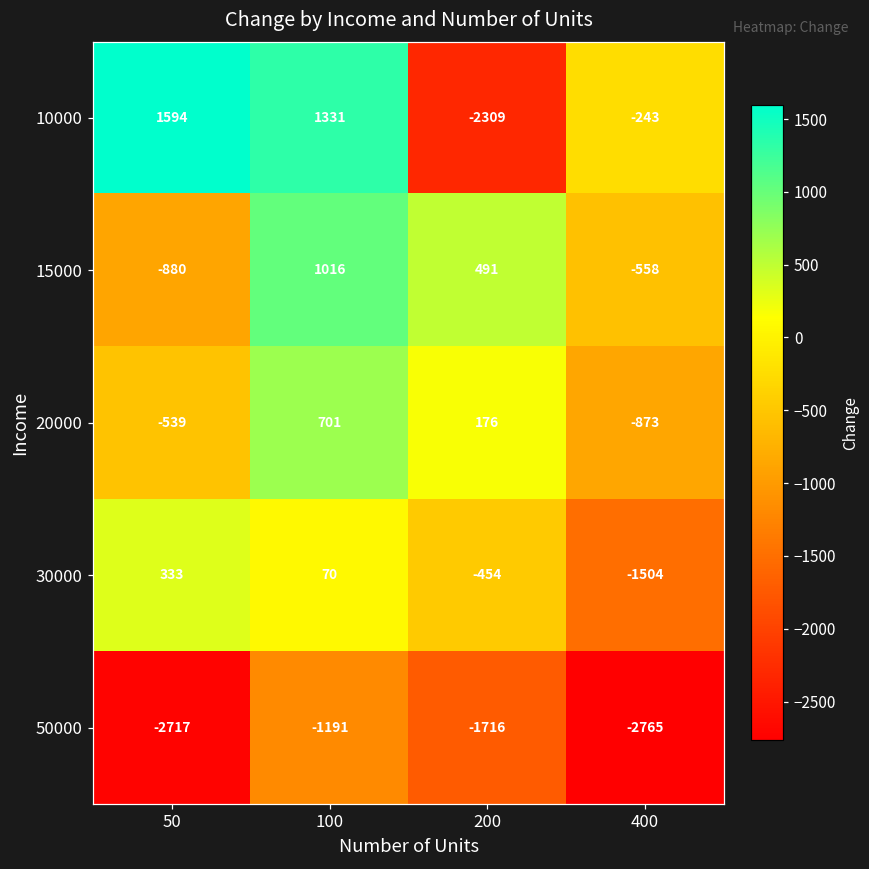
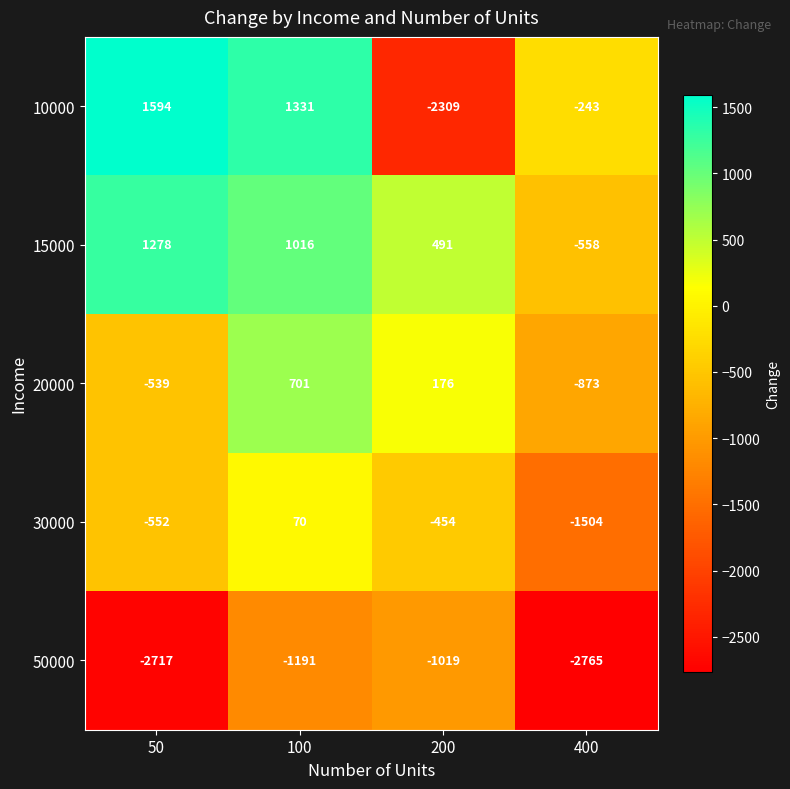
15000, 50: -880 -> 1278
30000, 50: 333 -> -552
50000, 200: -1716 -> -1019
